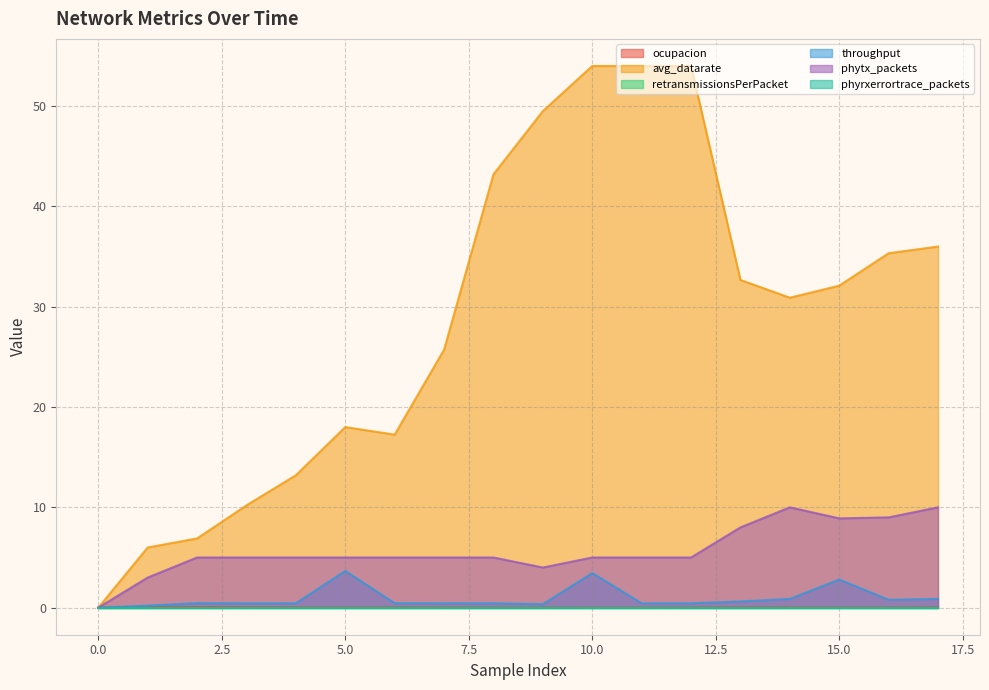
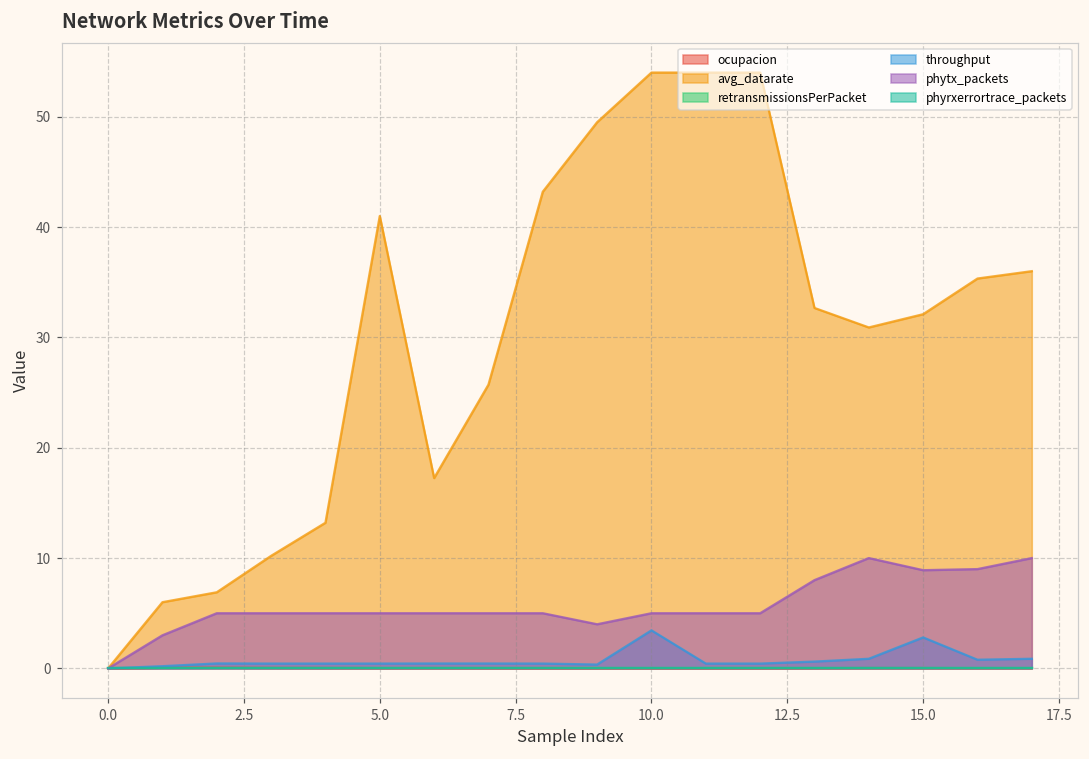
avg_datarate, 5.0: 18 -> 41
throughput, 5.0: 3.7 -> 0.4
